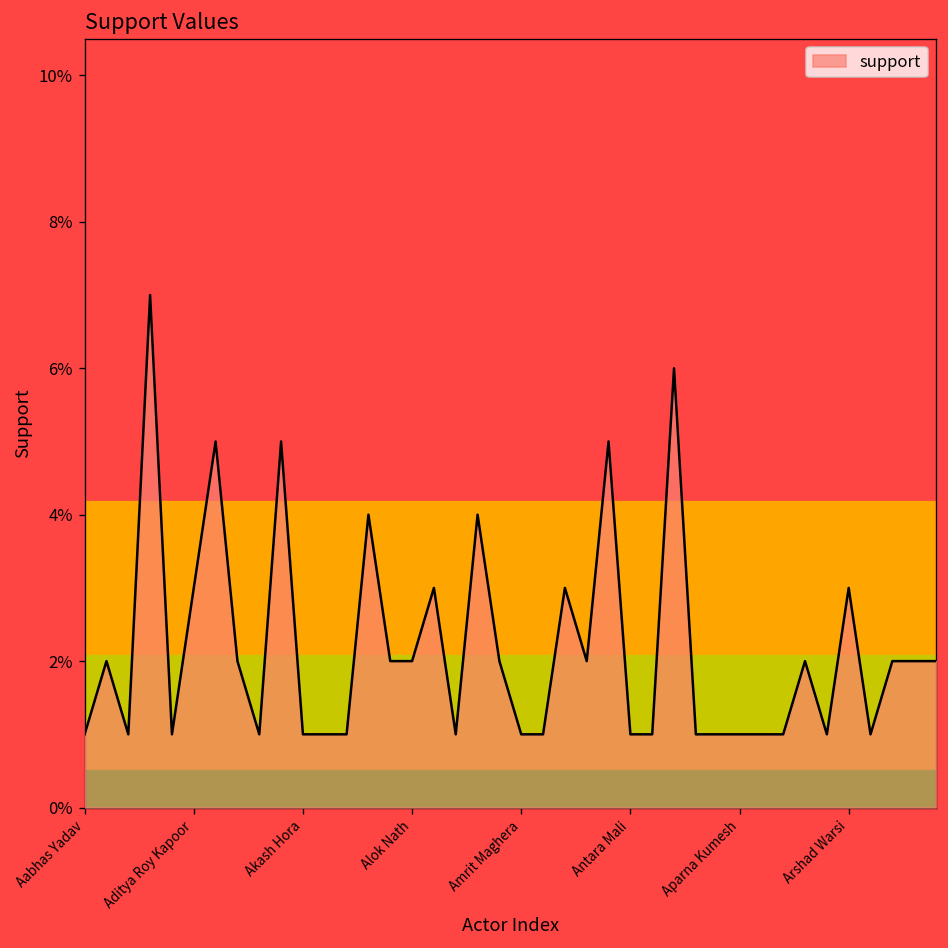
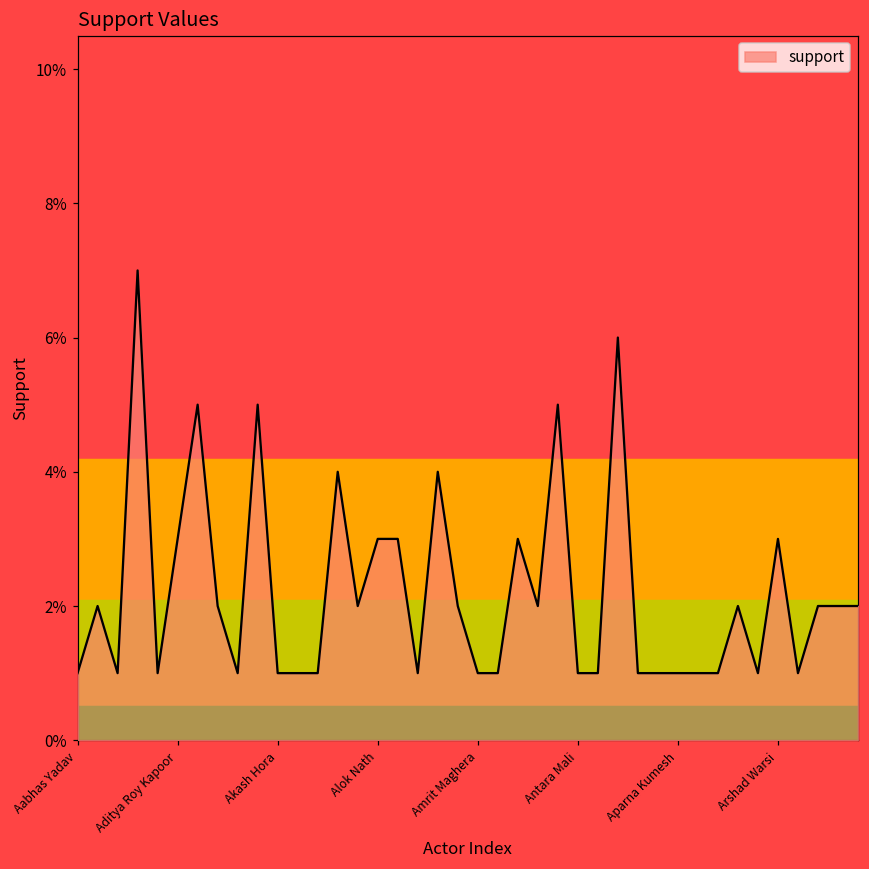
Alok Nath: 2.0% -> 3.0%
